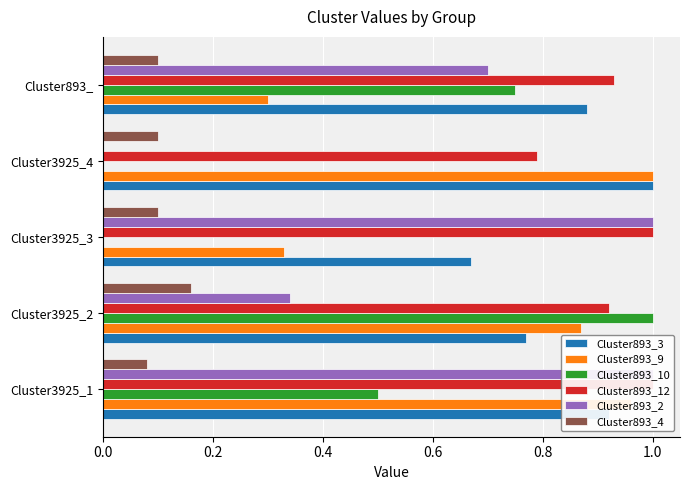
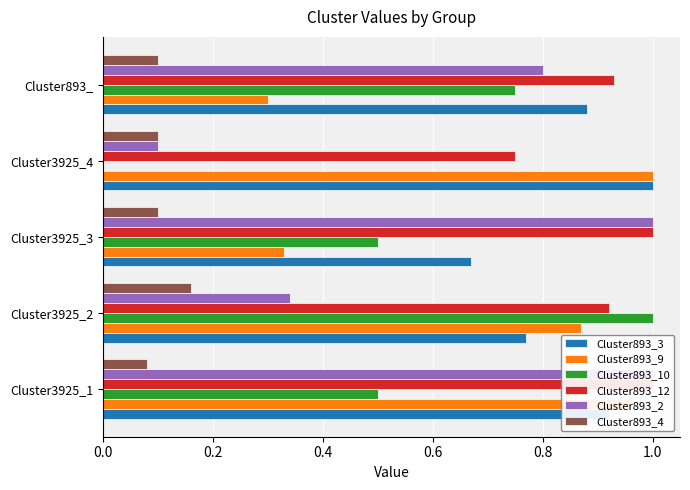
Cluster893_2, Cluster893_: 0.7 -> 0.8
Cluster893_2, Cluster3925_4: 0.0 -> 0.1
Cluster893_12, Cluster3925_4: 0.79 -> 0.75
Cluster893_10, Cluster3925_3: 0.0 -> 0.5
